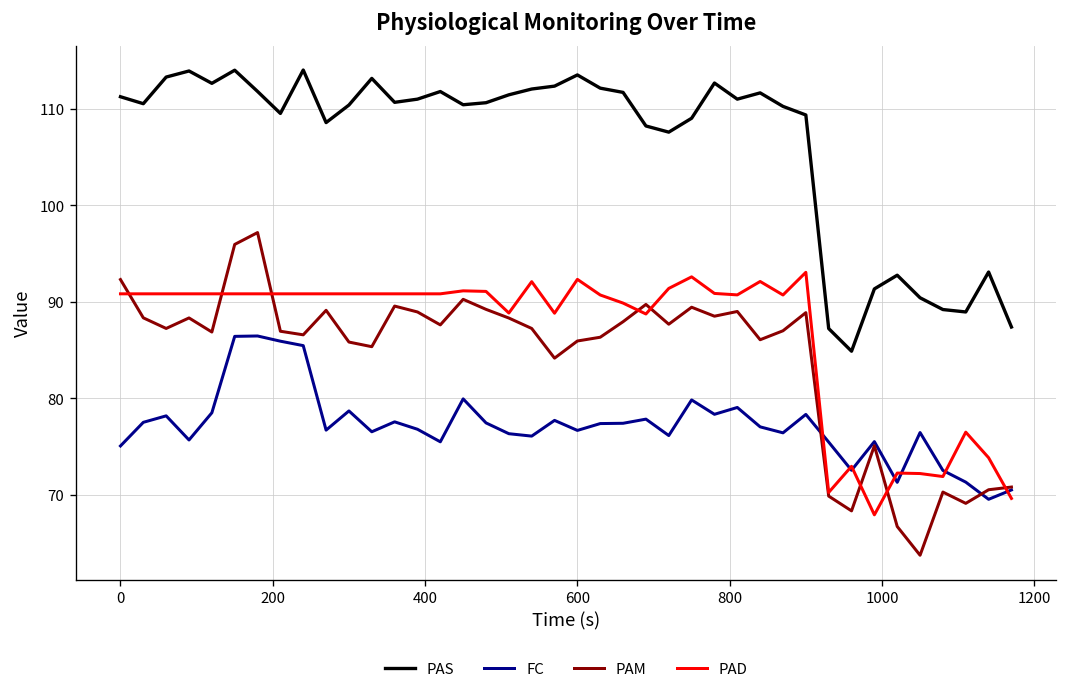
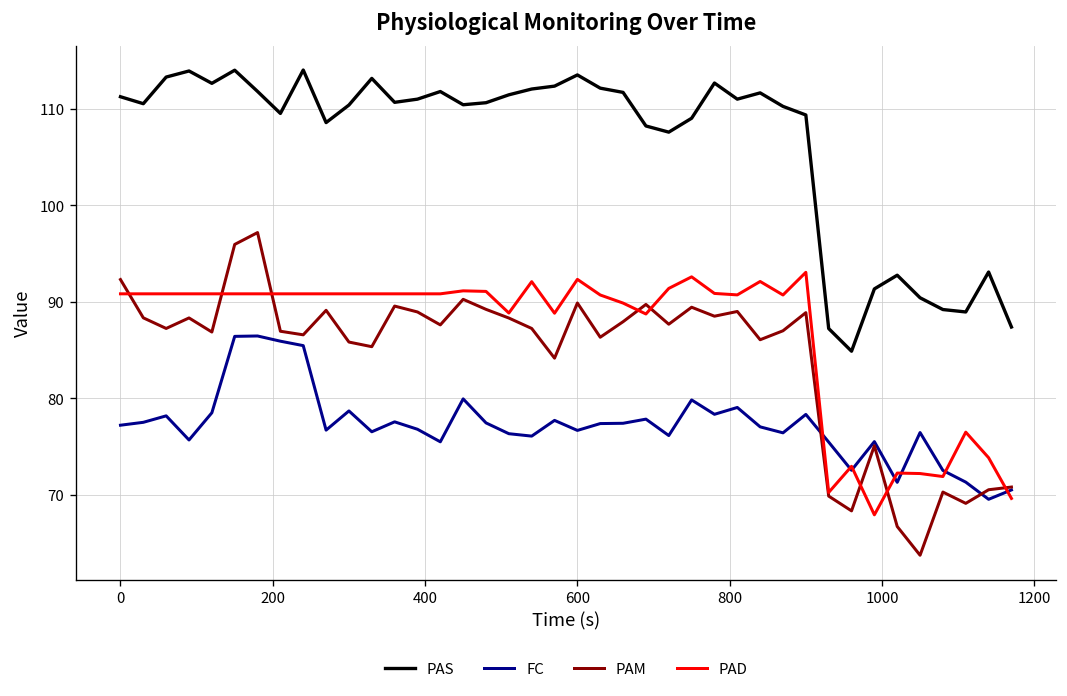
FC, 0: 75 -> 77
PAM, 600: 86 -> 90
